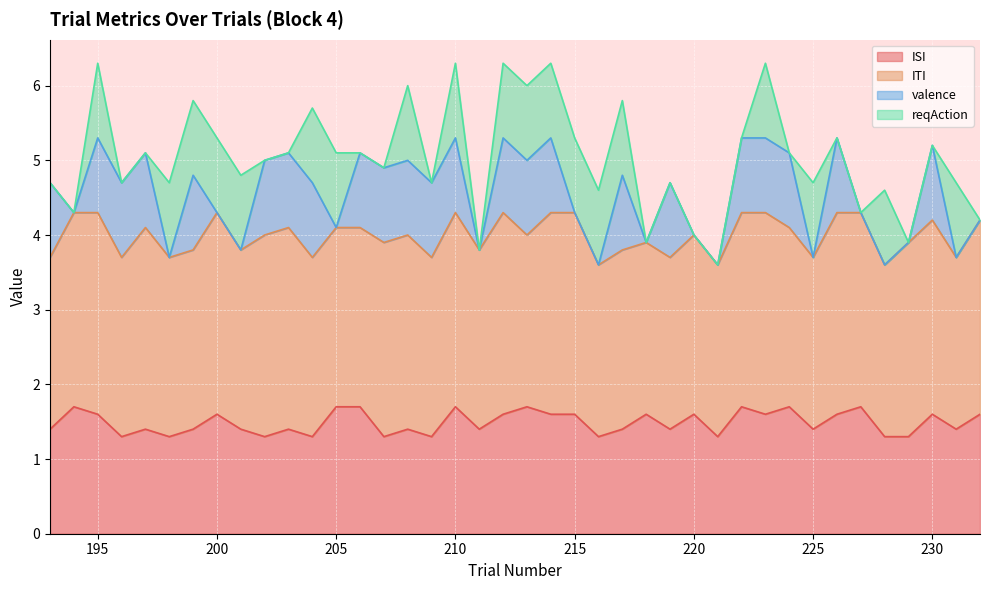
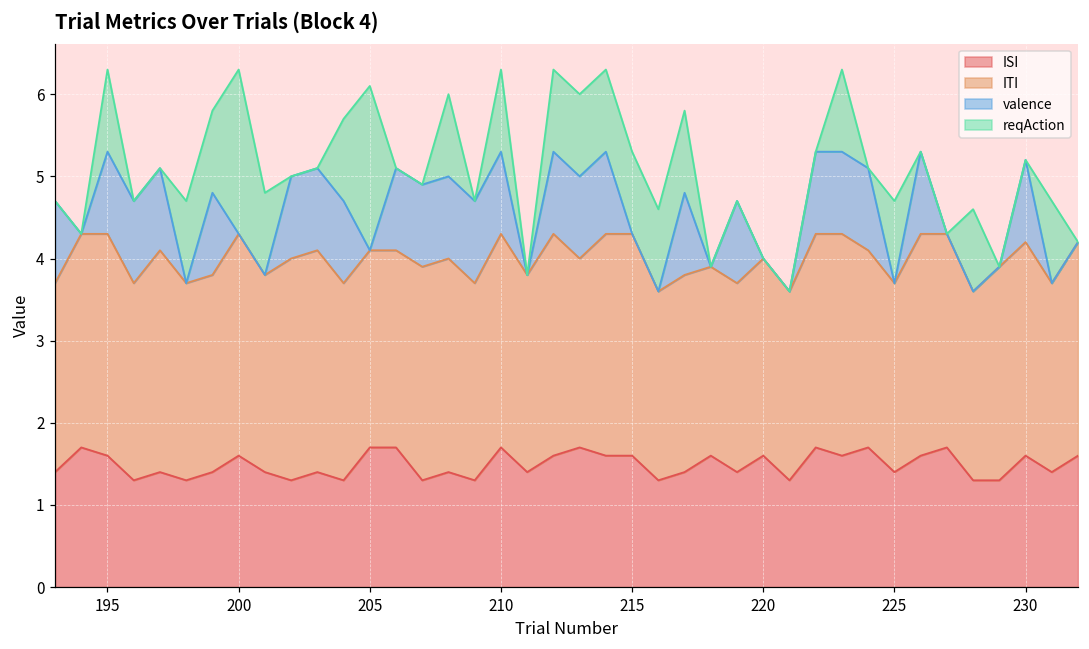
reqAction, 200: 1 -> 2
reqAction, 205: 1 -> 2
